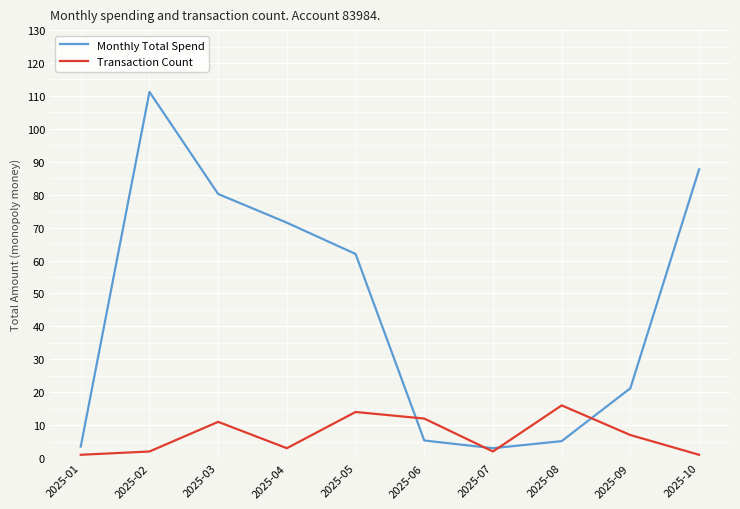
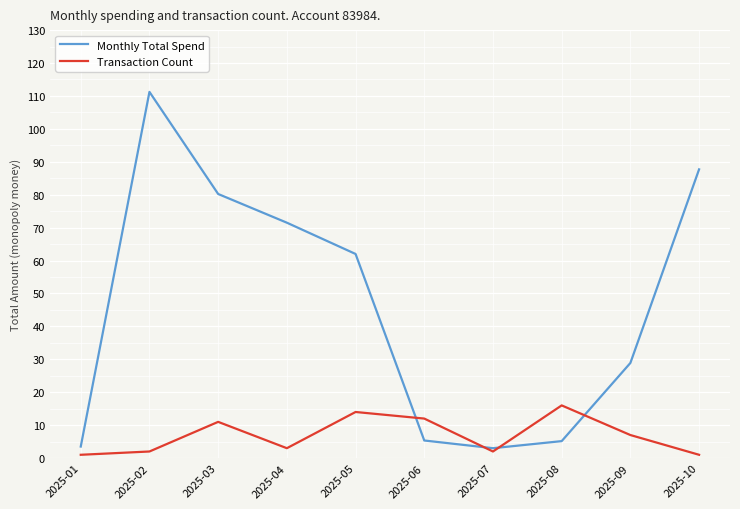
Monthly Total Spend, 2025-09: 21 -> 29
